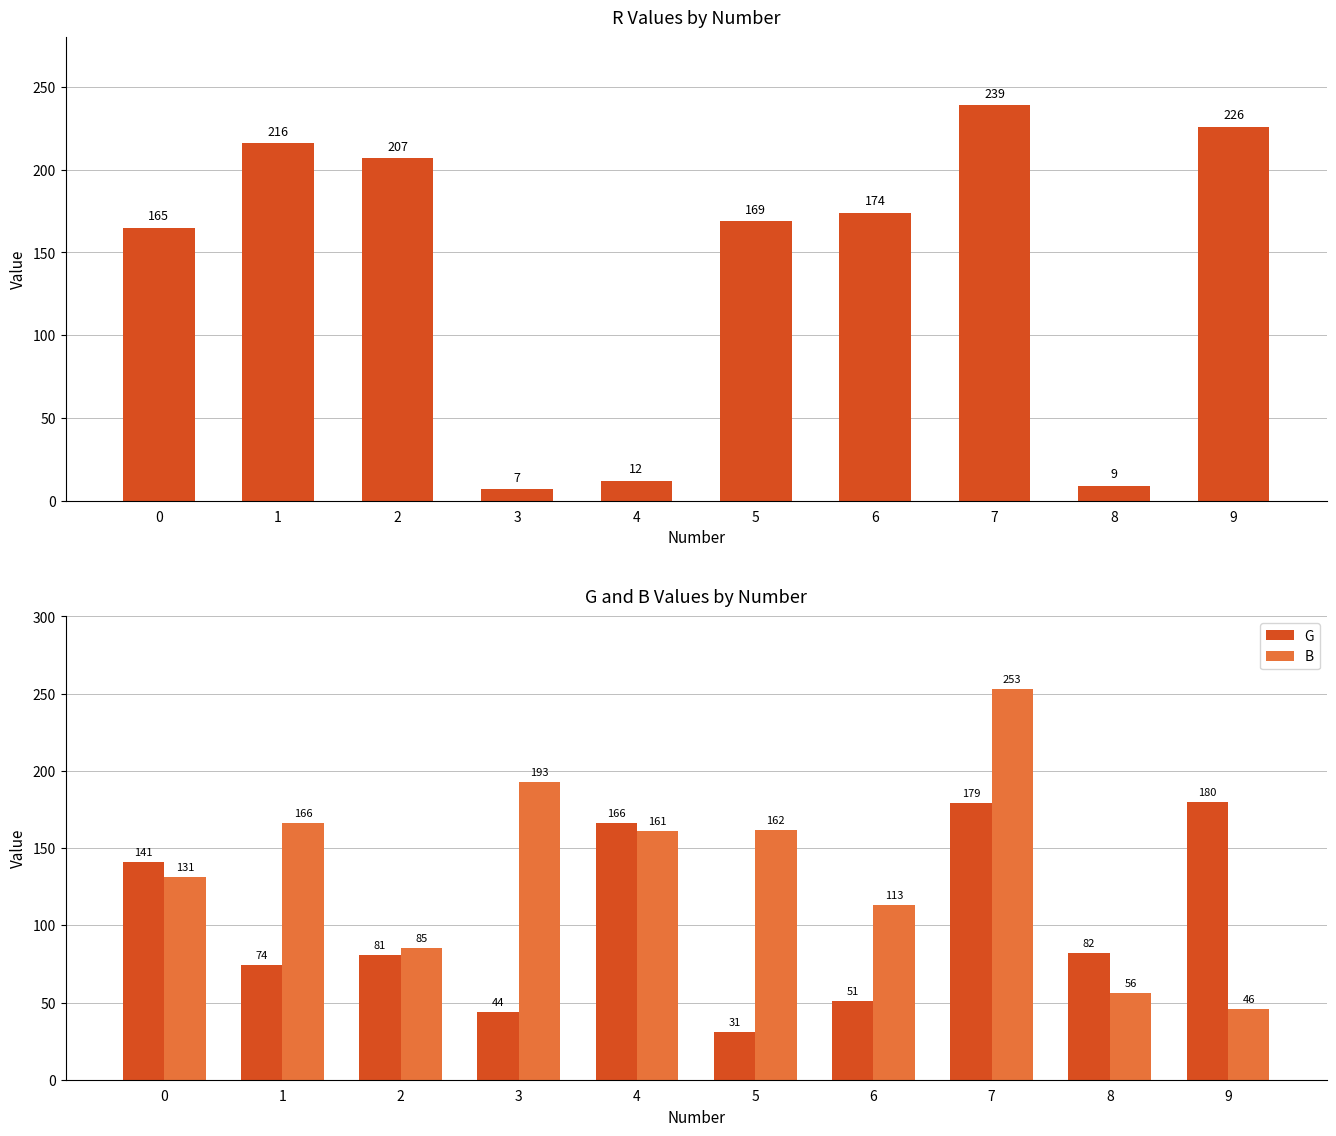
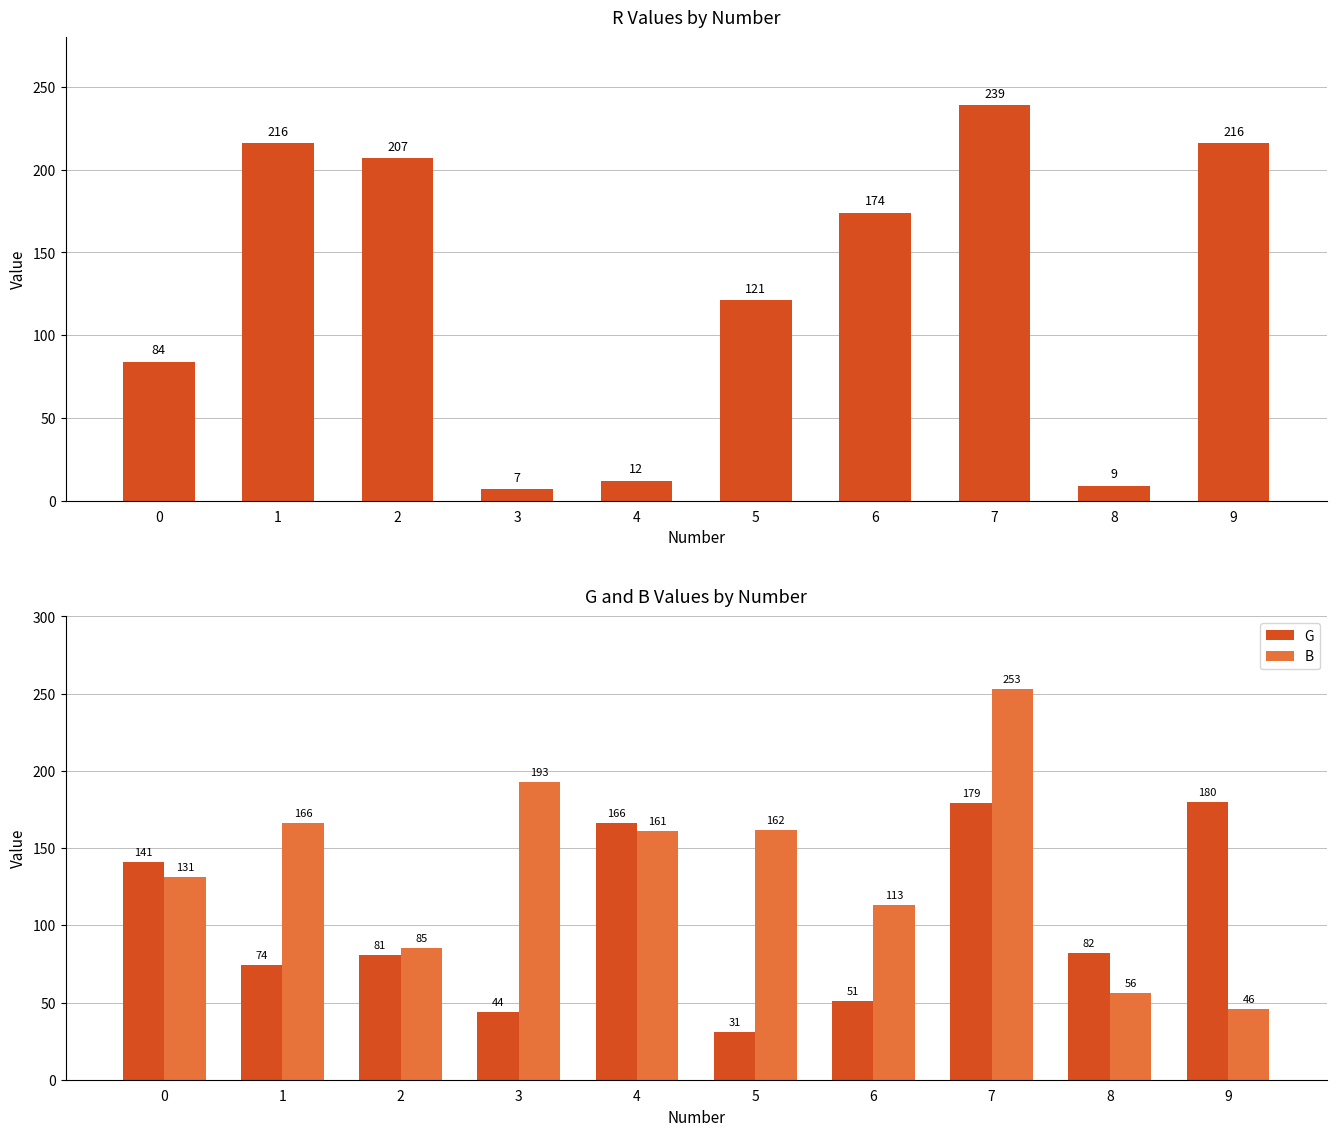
R Values by Number, 0: 165 -> 84
R Values by Number, 5: 169 -> 121
R Values by Number, 9: 226 -> 216
